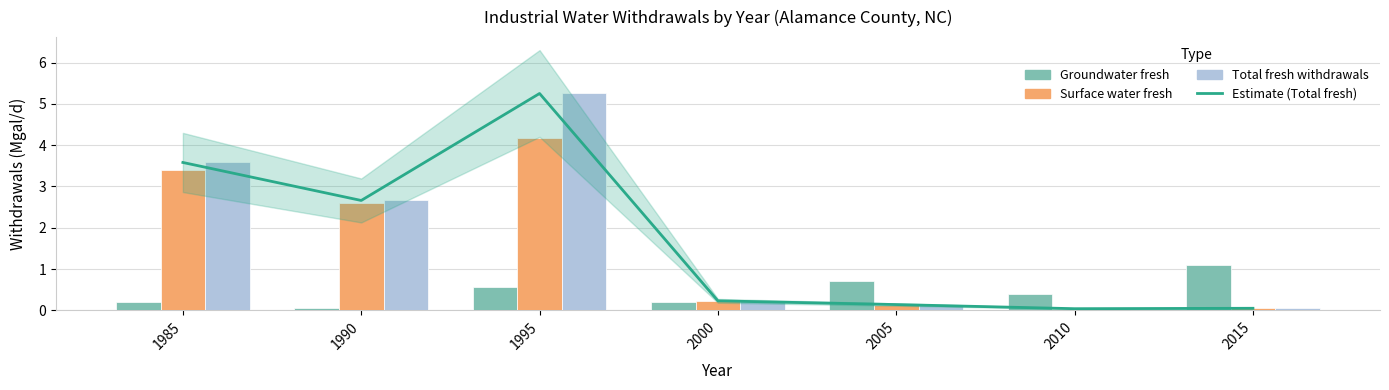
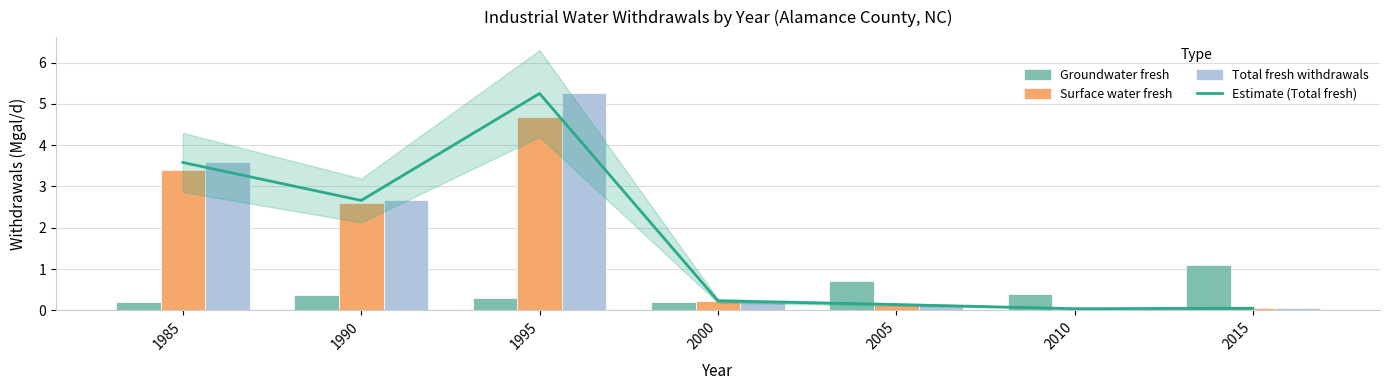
Groundwater fresh, 1990: 0.1 -> 0.4
Groundwater fresh, 1995: 0.6 -> 0.3
Surface water fresh, 1995: 4.2 -> 4.7
